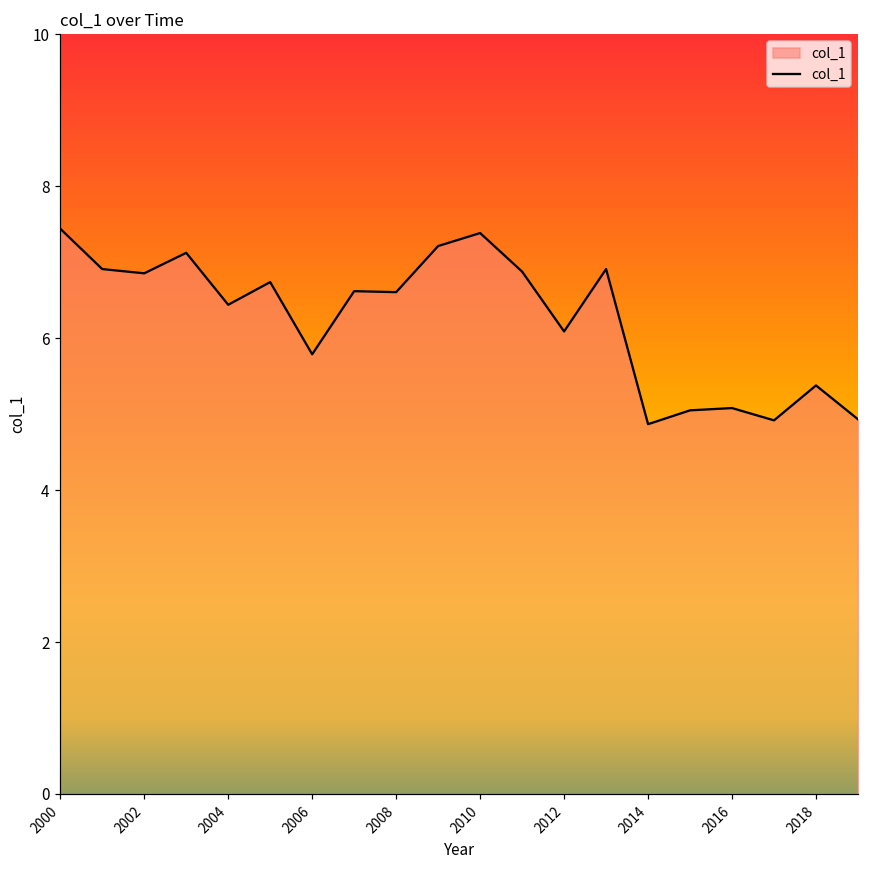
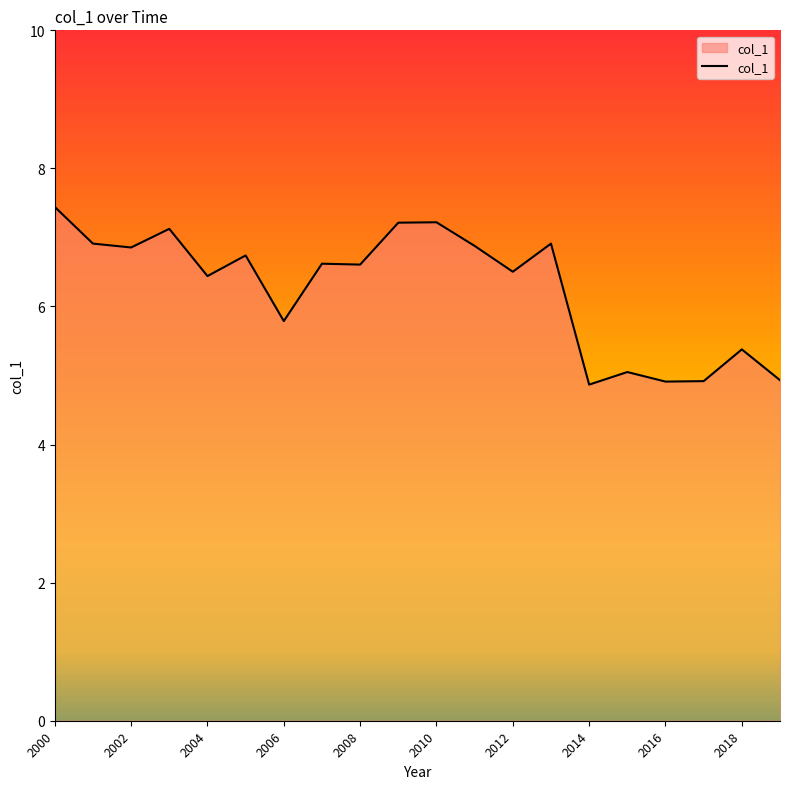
2010: 7.4 -> 7.2
2012: 6.1 -> 6.5
2016: 5.1 -> 4.9
